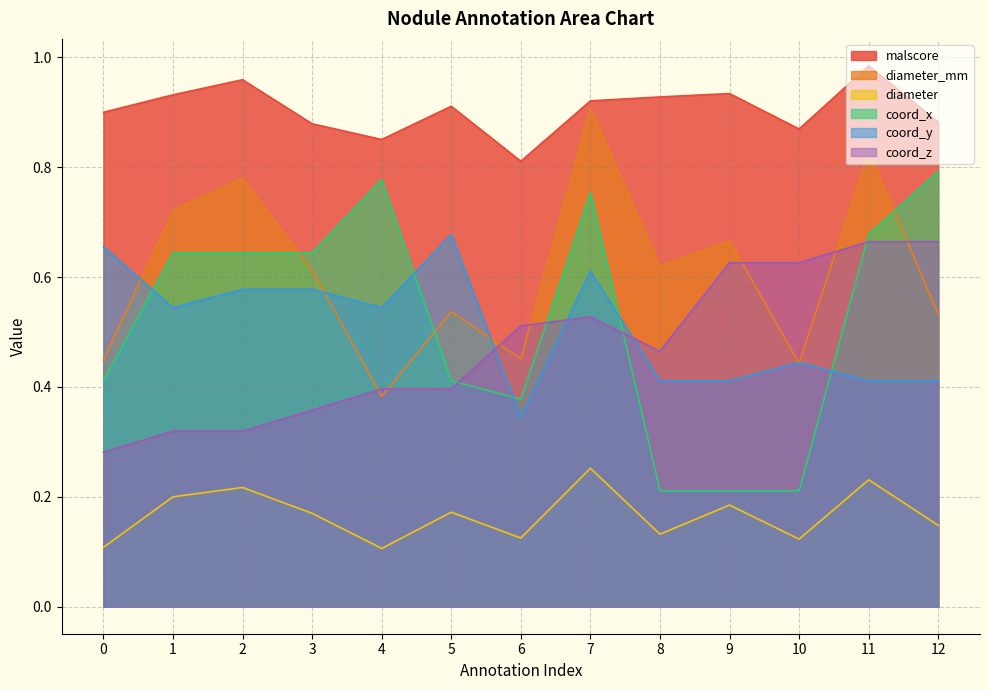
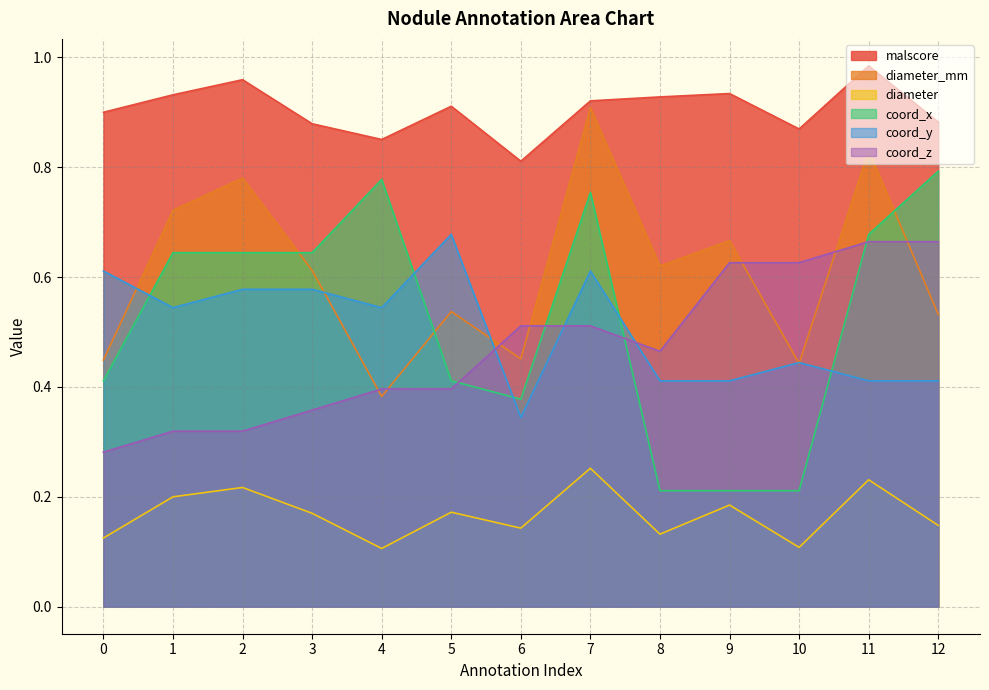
diameter, 0: 0.11 -> 0.13
coord_y, 0: 0.66 -> 0.61
diameter, 6: 0.13 -> 0.14
coord_z, 7: 0.53 -> 0.51
diameter, 10: 0.12 -> 0.11
